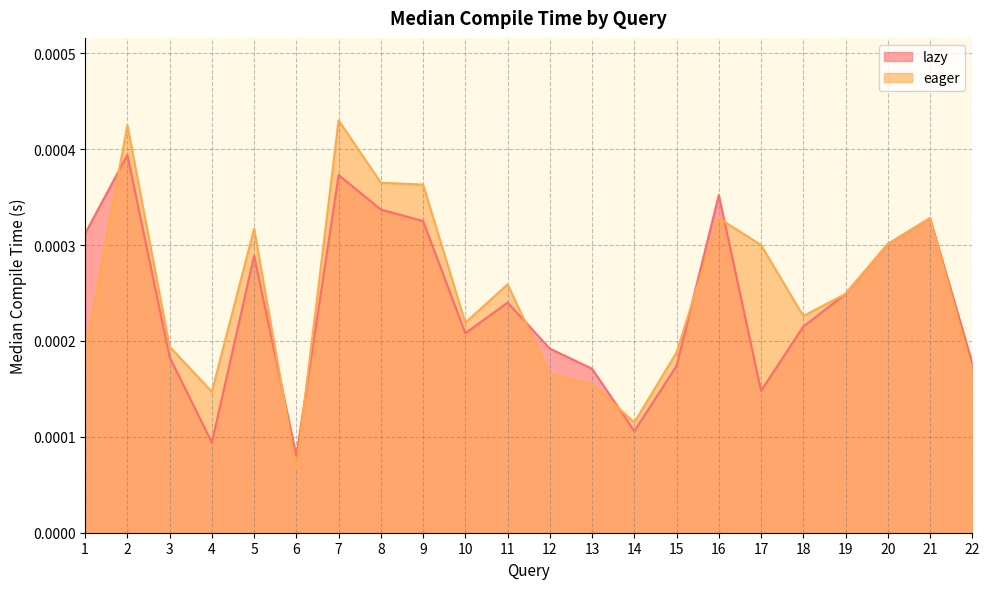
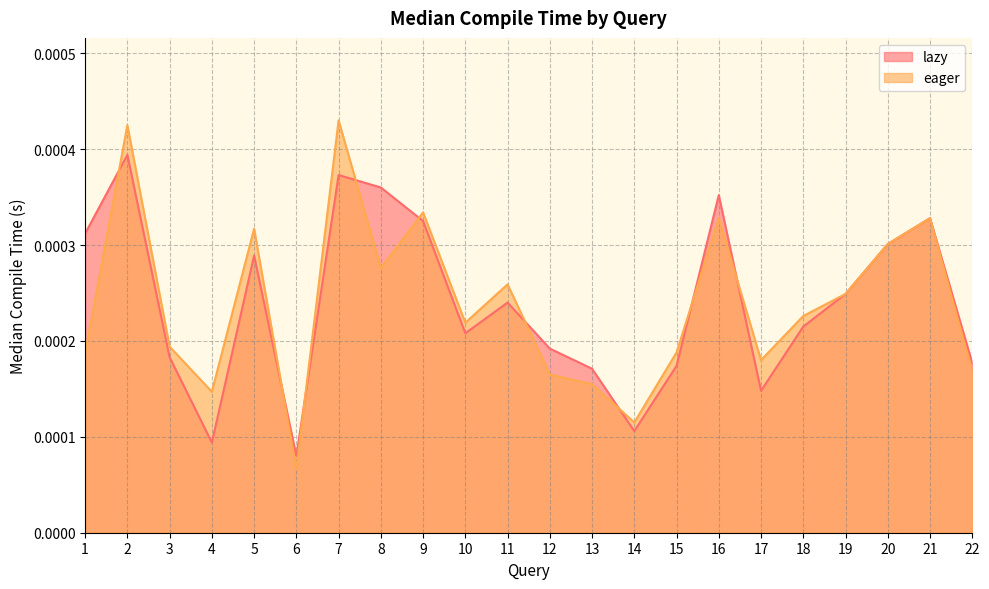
lazy, 8: 0.00034 -> 0.00036
eager, 8: 0.00037 -> 0.00028
eager, 9: 0.00036 -> 0.00033
eager, 17: 0.00030 -> 0.00018
